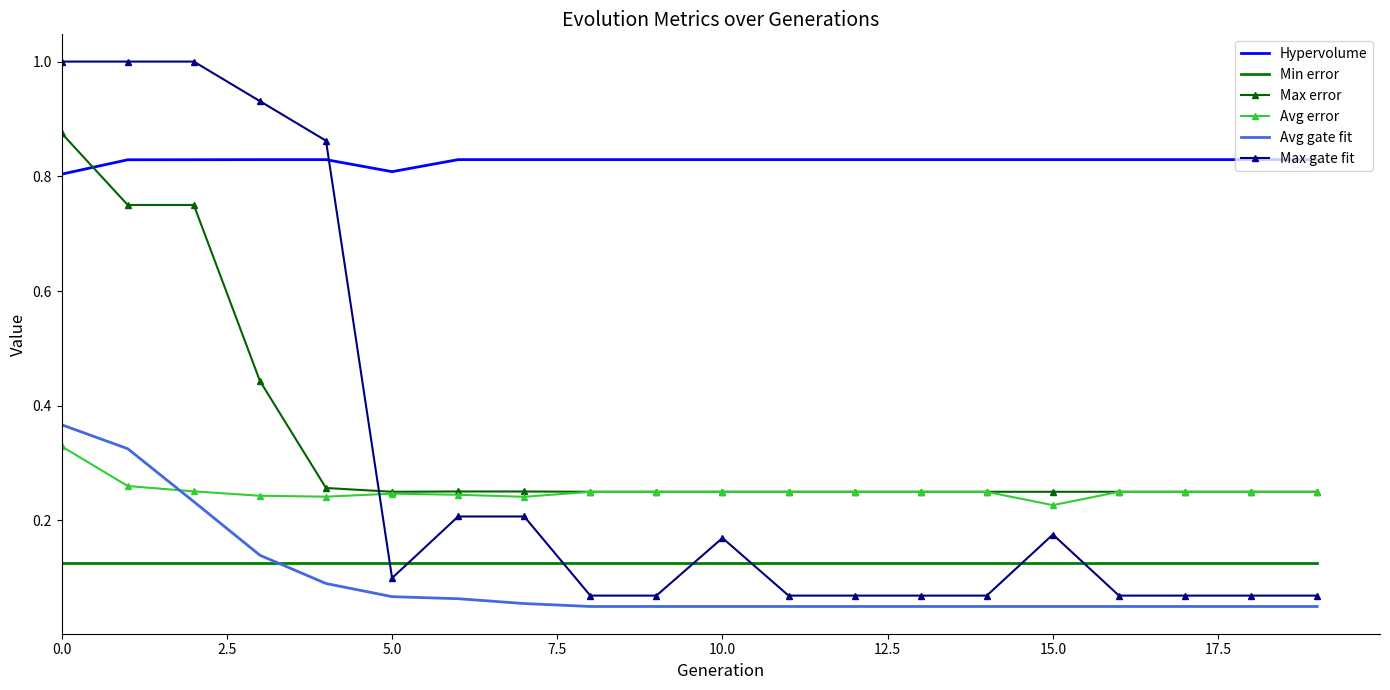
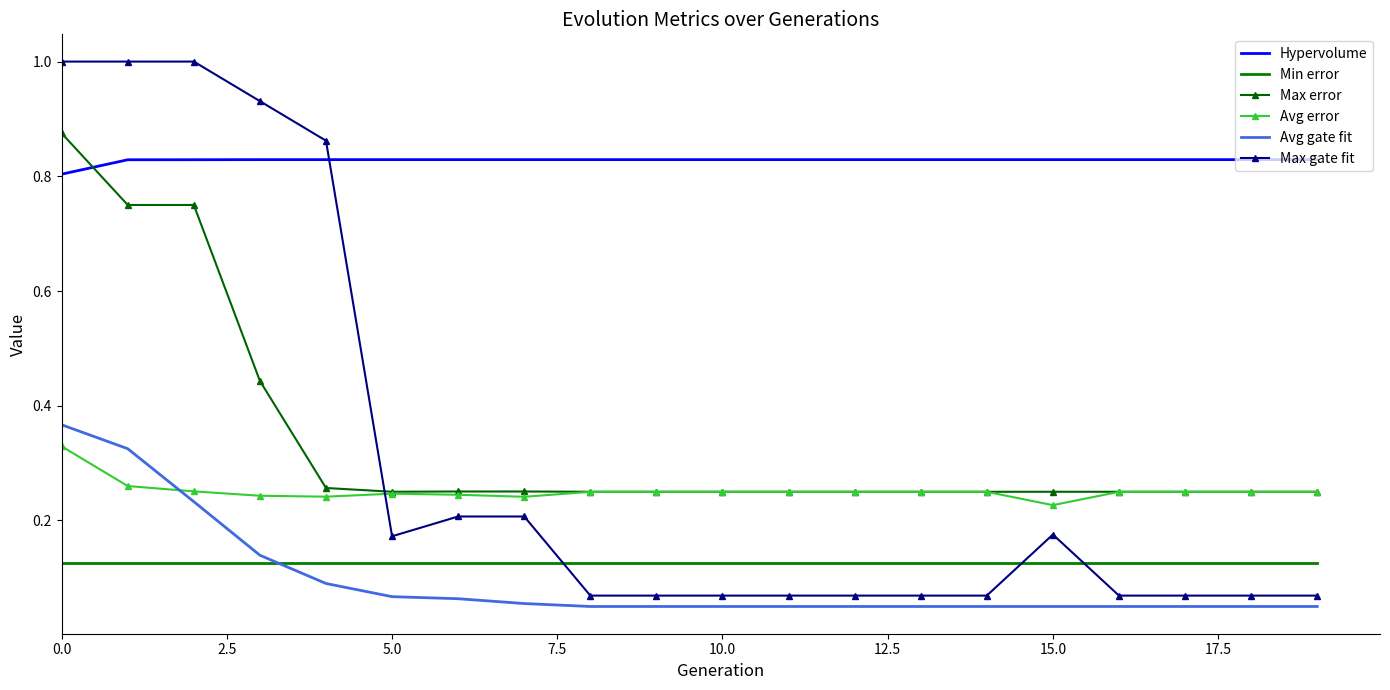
Hypervolume, 5.0: 0.81 -> 0.83
Max gate fit, 5.0: 0.10 -> 0.17
Max gate fit, 10.0: 0.17 -> 0.07
